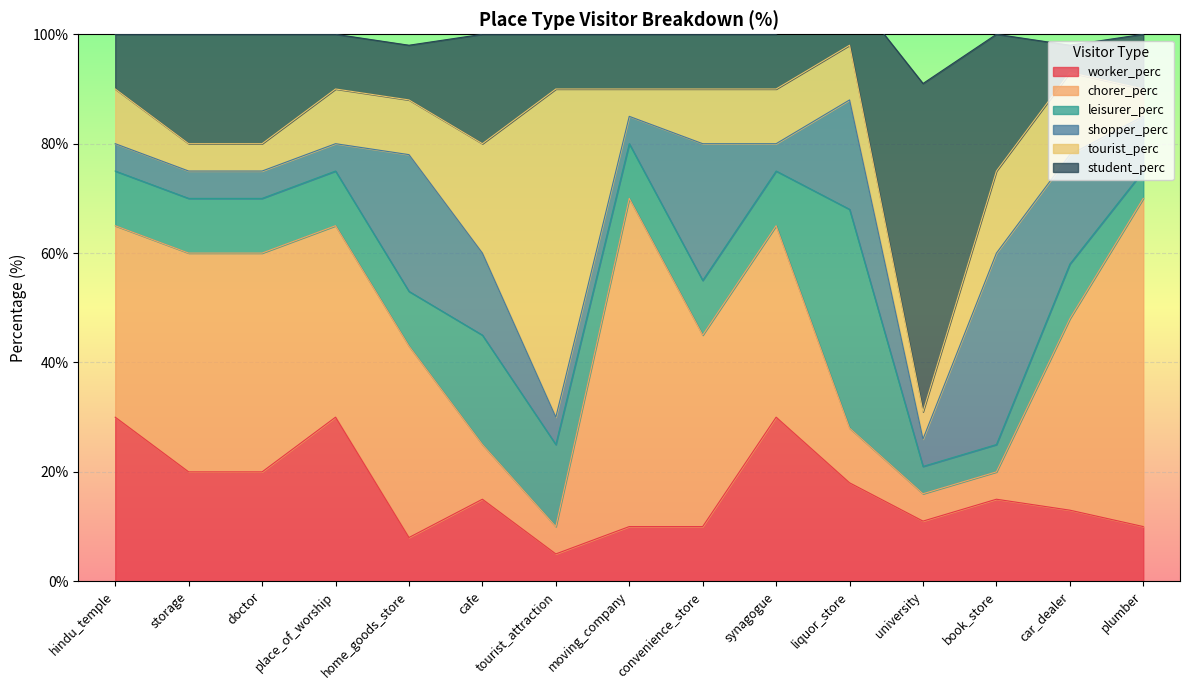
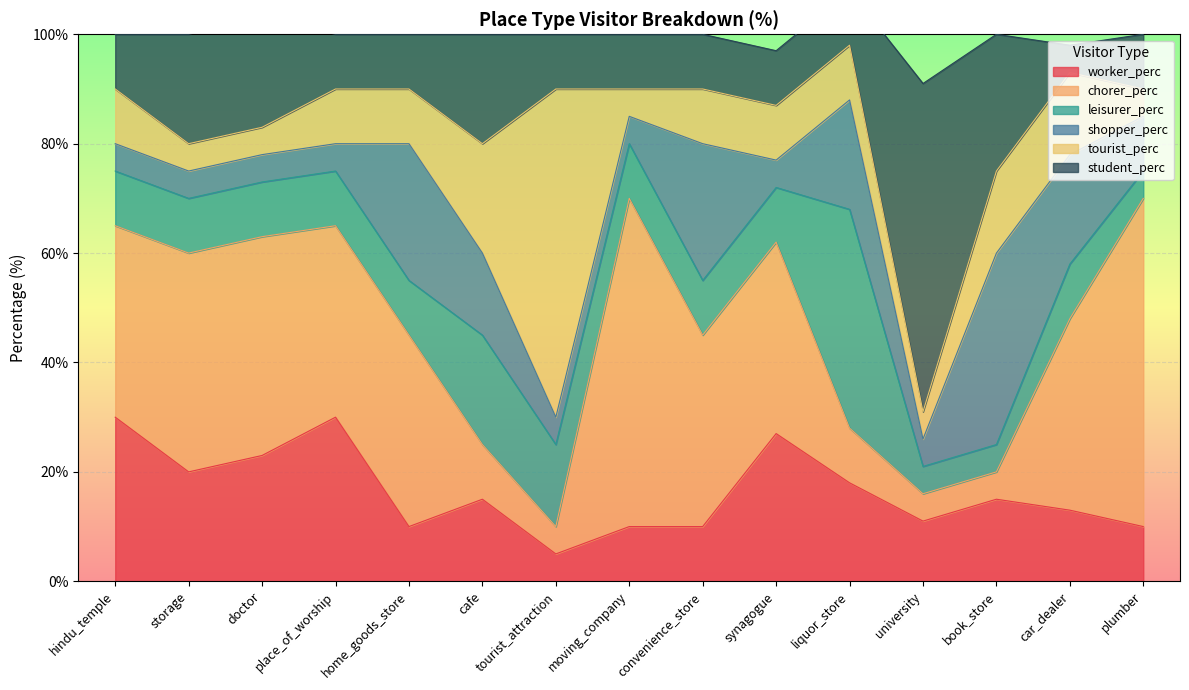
worker_perc, doctor: 20% -> 23%
worker_perc, home_goods_store: 8% -> 10%
worker_perc, synagogue: 30% -> 27%
